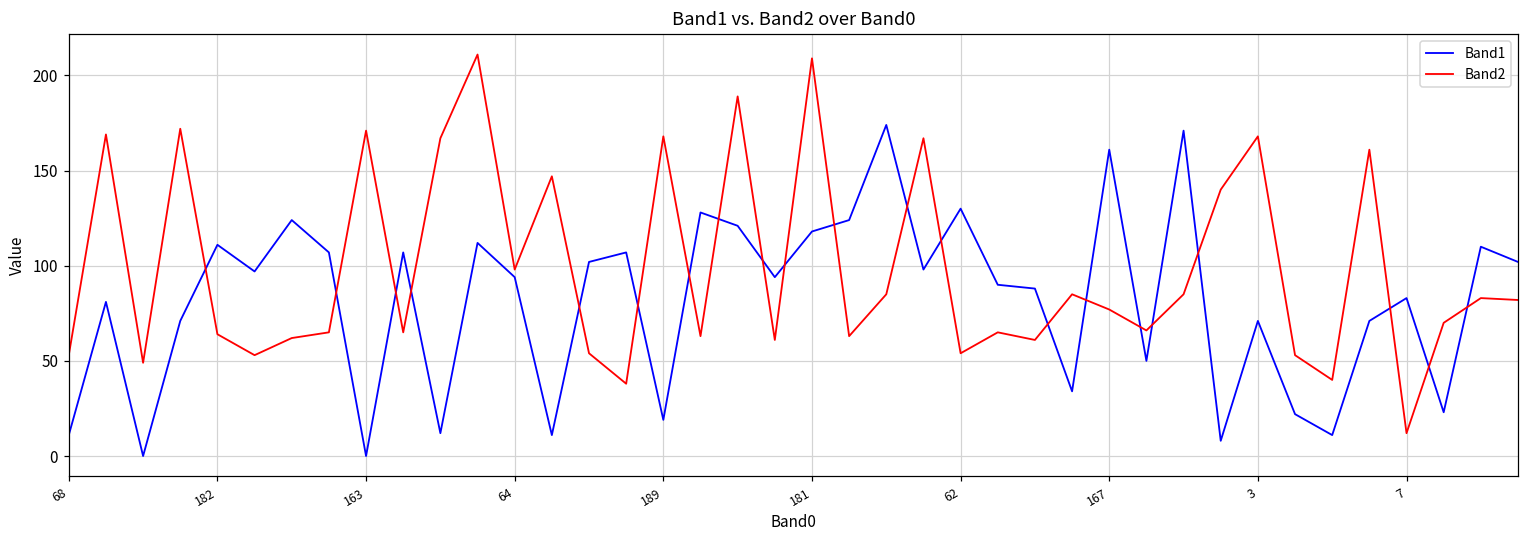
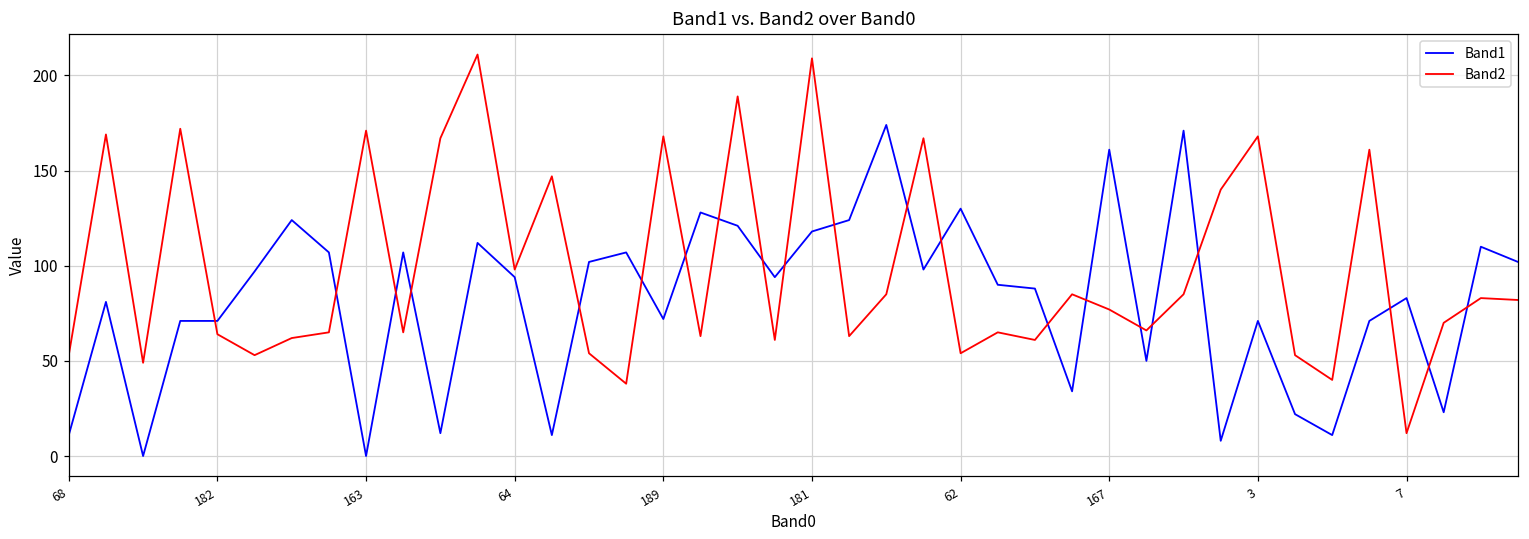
Band1, 182: 111 -> 71
Band1, 189: 19 -> 72
